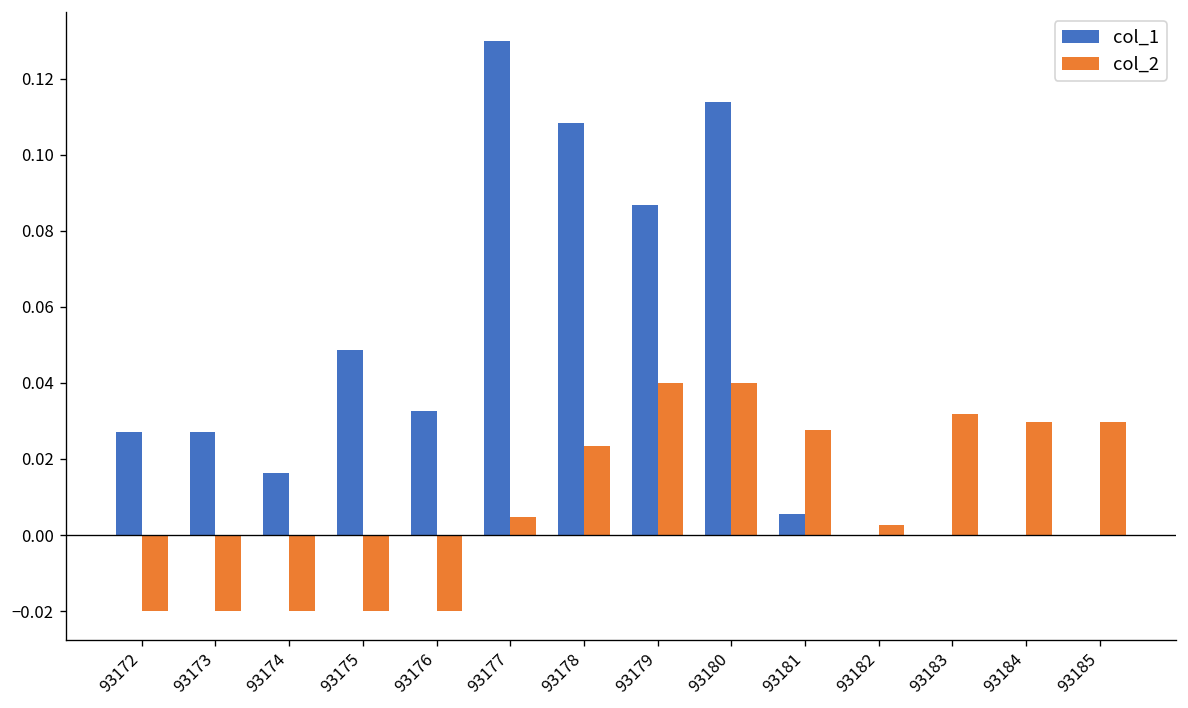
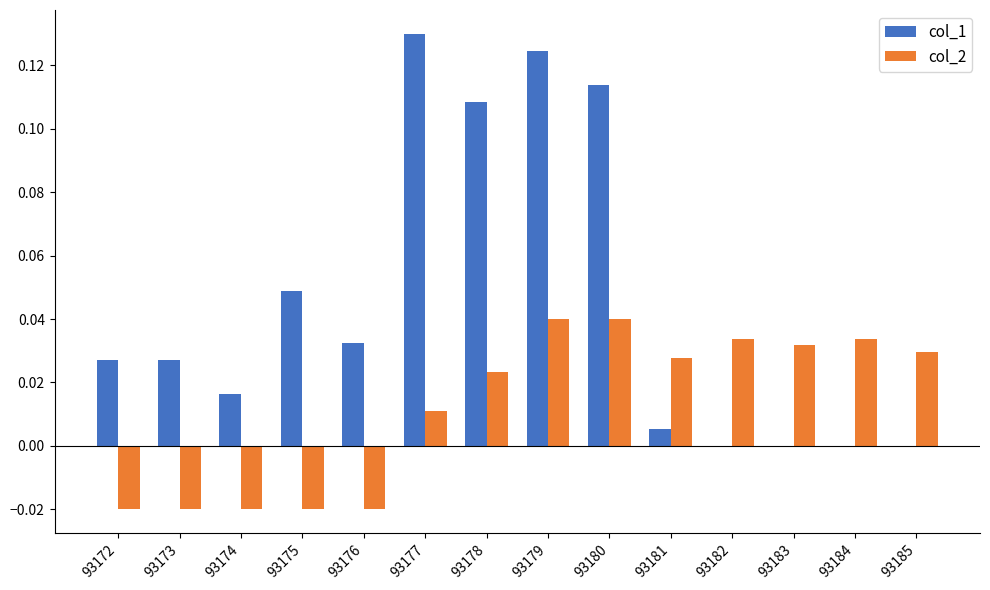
col_2, 93177: 0.005 -> 0.011
col_1, 93179: 0.087 -> 0.125
col_2, 93182: 0.003 -> 0.034
col_2, 93184: 0.030 -> 0.034
